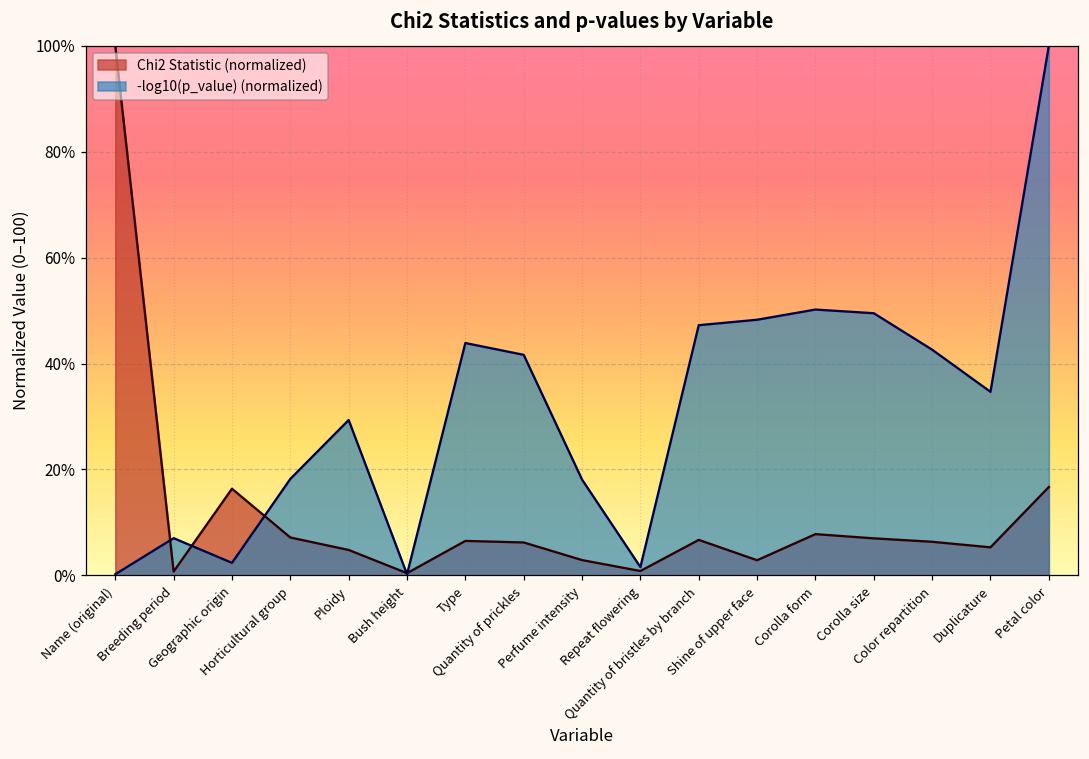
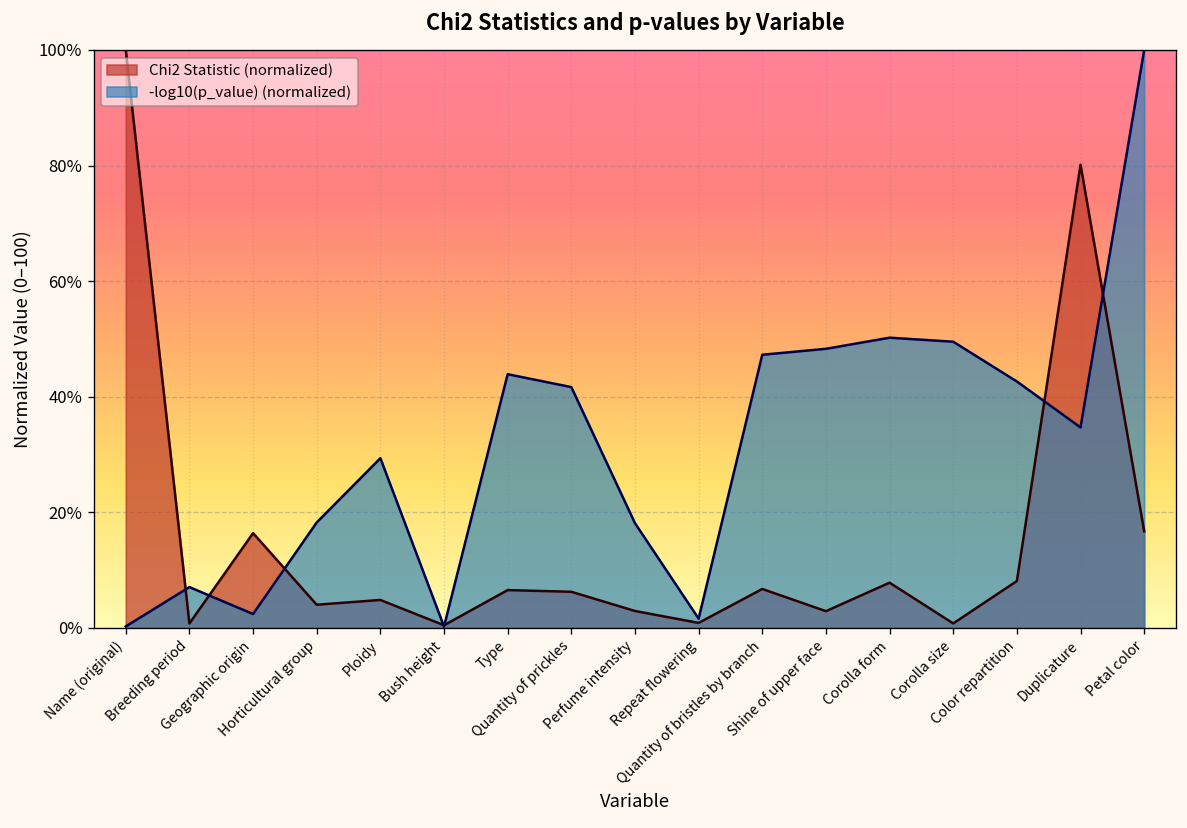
Chi2 Statistic (normalized), Horticultural group: 7% -> 4%
Chi2 Statistic (normalized), Corolla size: 7% -> 1%
Chi2 Statistic (normalized), Color repartition: 6% -> 8%
Chi2 Statistic (normalized), Duplicature: 5% -> 80%
